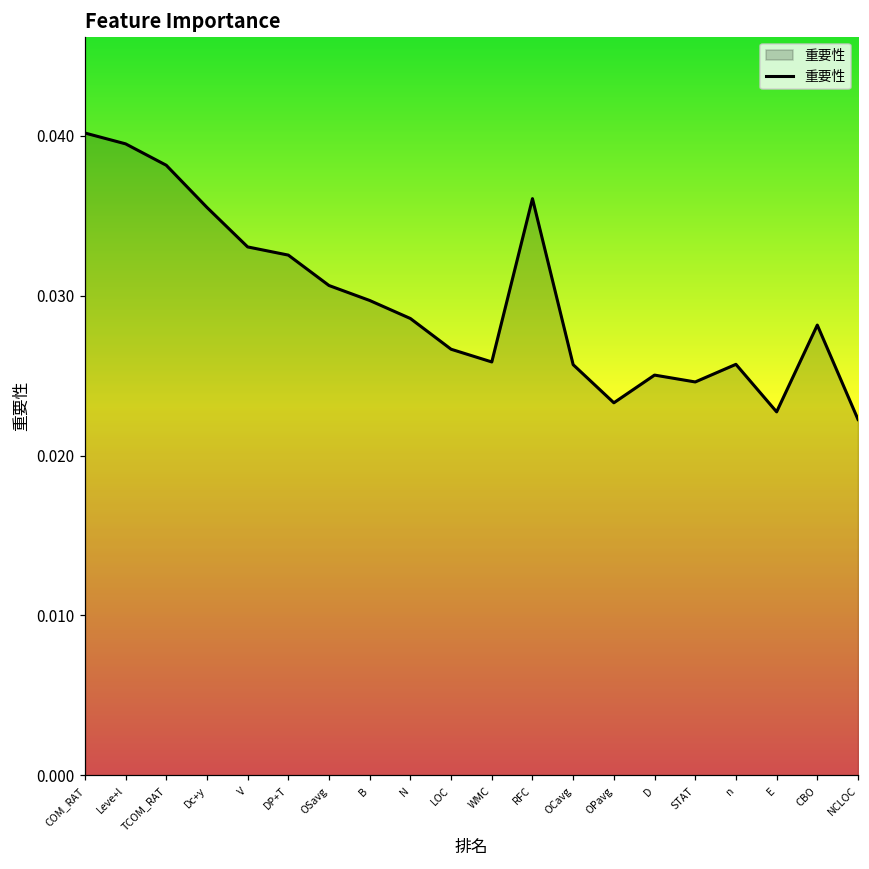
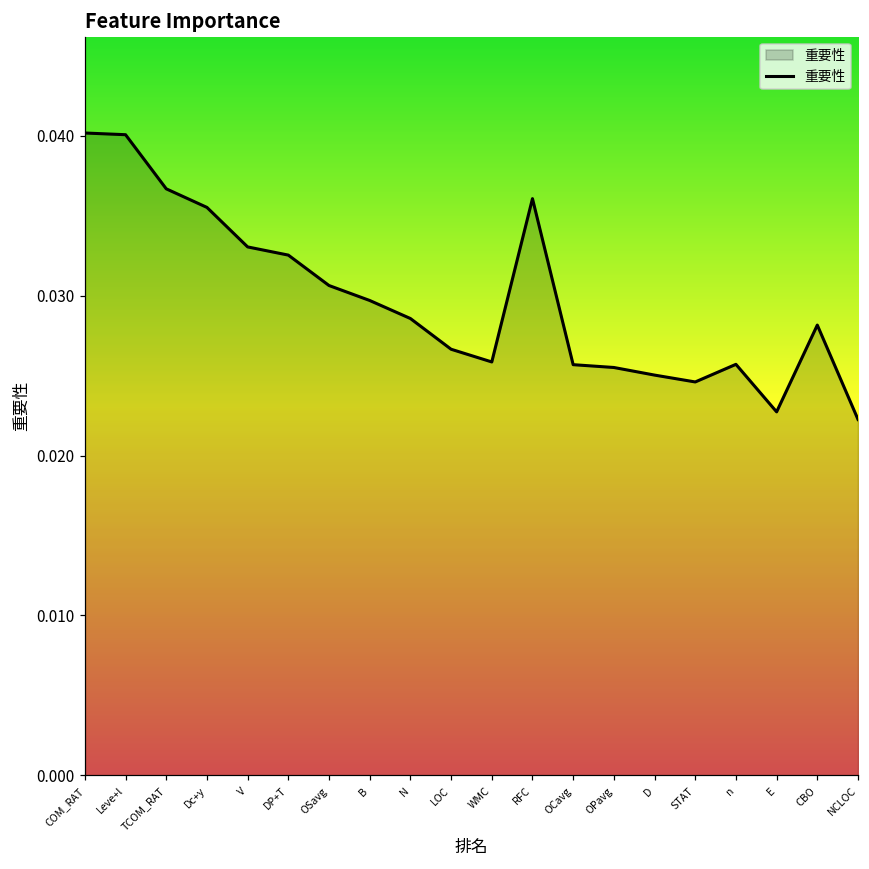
Leve+l: 0.0395 -> 0.0401
TCOM_RAT: 0.0382 -> 0.0367
OPavg: 0.0233 -> 0.0255
